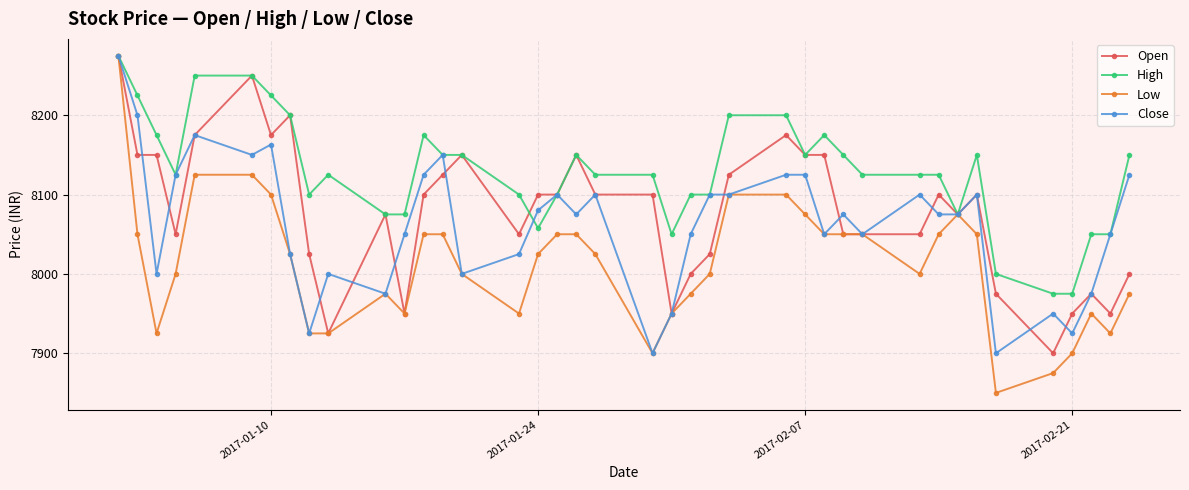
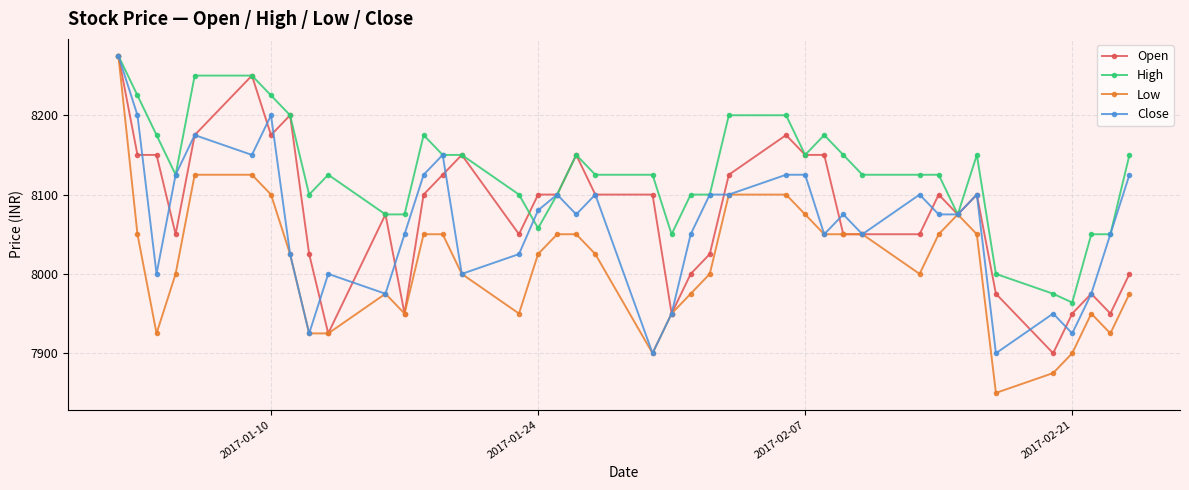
Close, 2017-01-10: 8160 -> 8200
High, 2017-02-21: 7980 -> 7960
